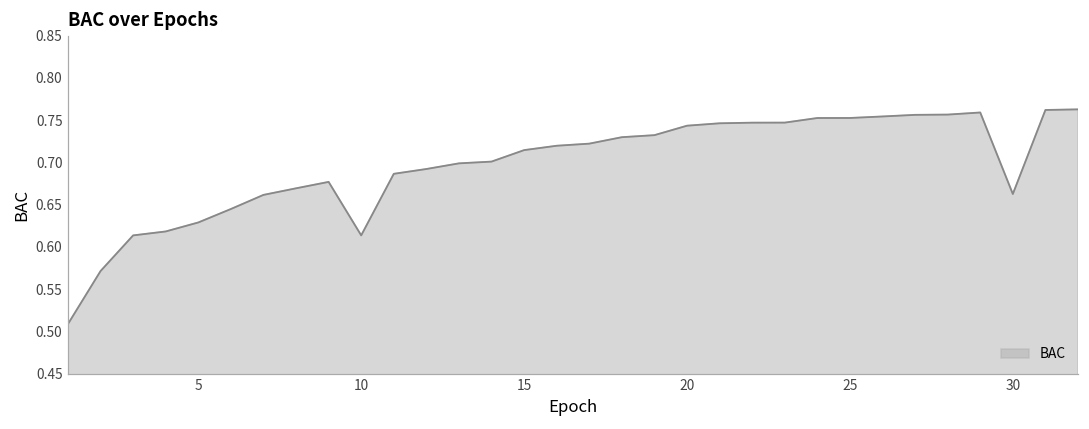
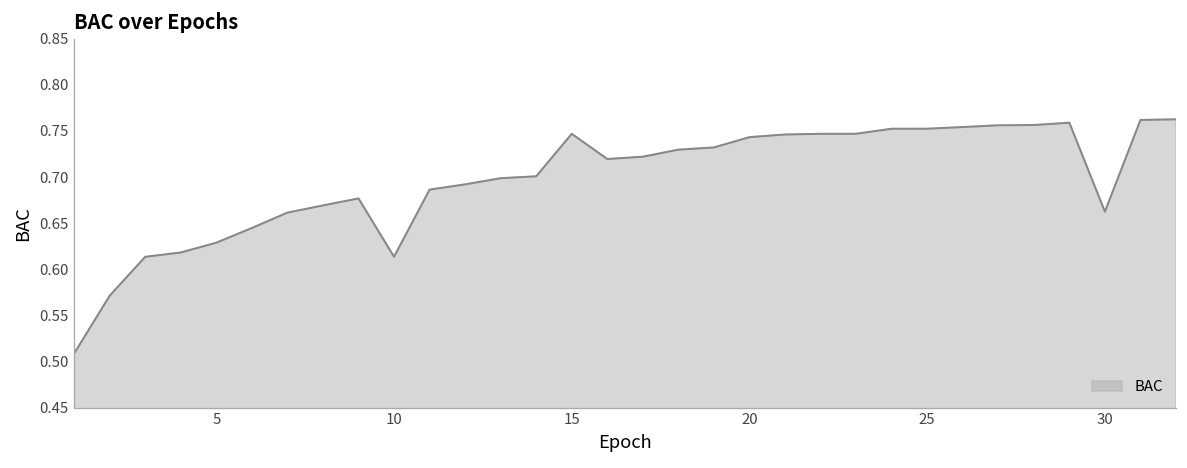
15: 0.71 -> 0.75
